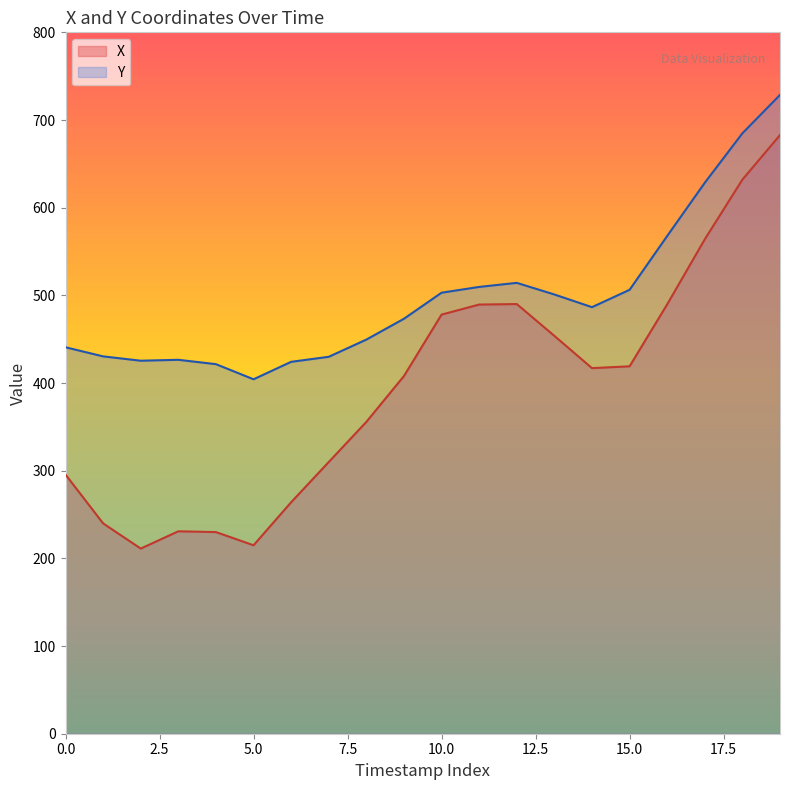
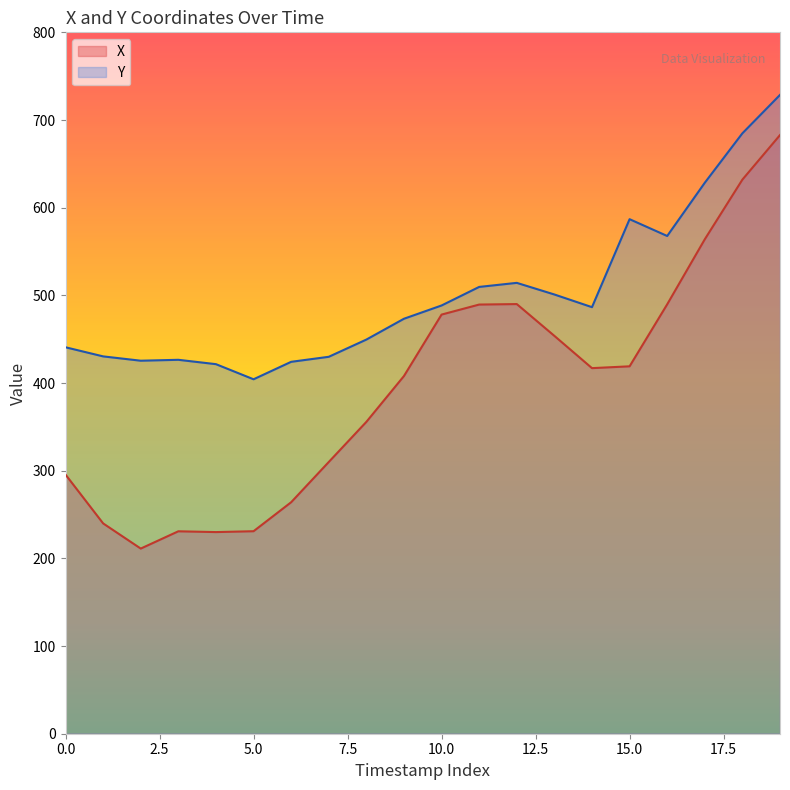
X, 5.0: 210 -> 230
Y, 10.0: 500 -> 490
Y, 15.0: 510 -> 590
